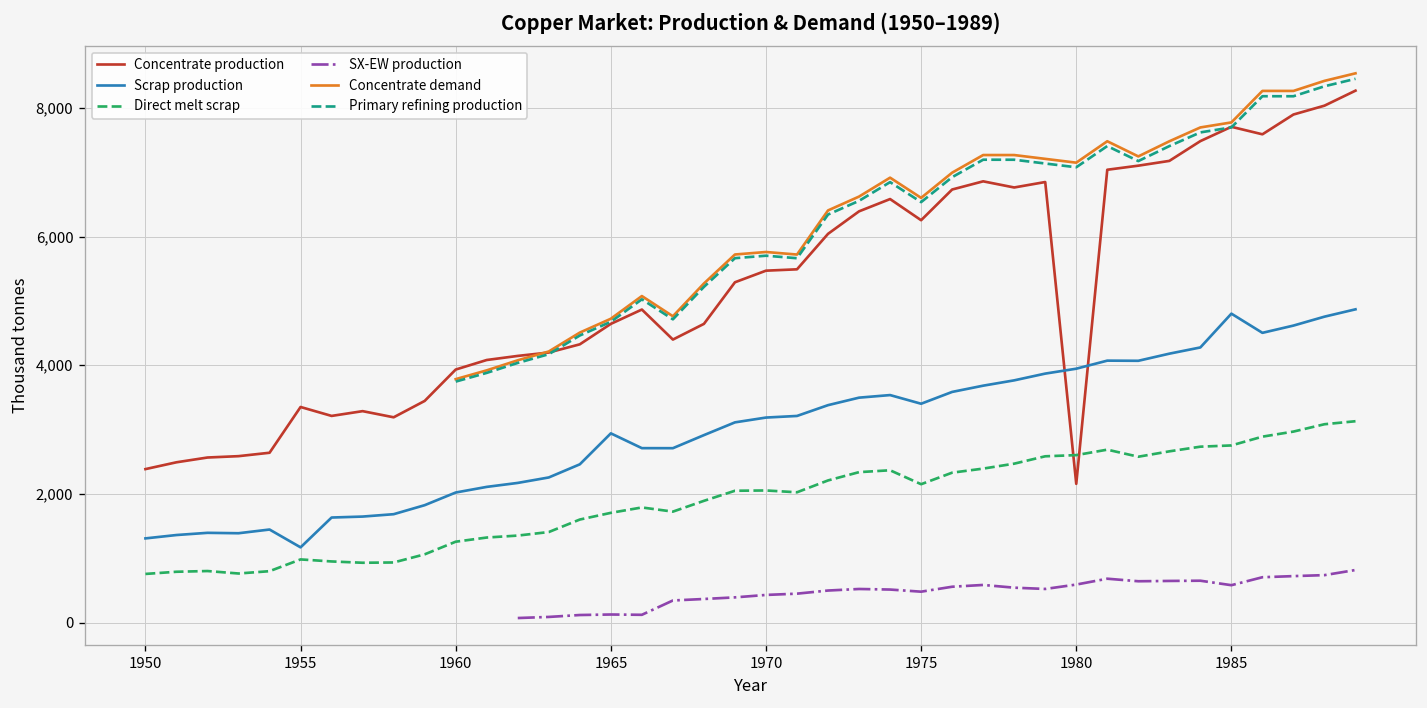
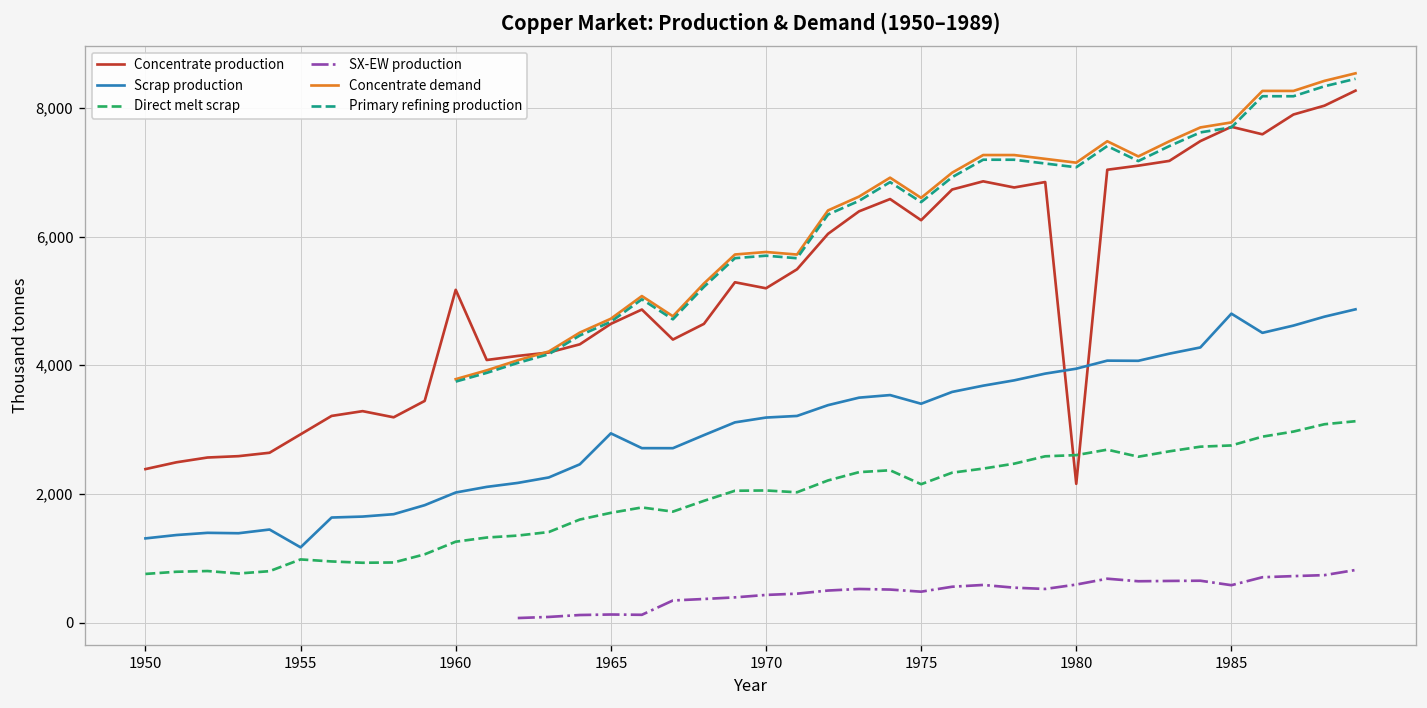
Concentrate production, 1955: 3,400 -> 2,900
Concentrate production, 1960: 3,900 -> 5,200
Concentrate production, 1970: 5,500 -> 5,200
